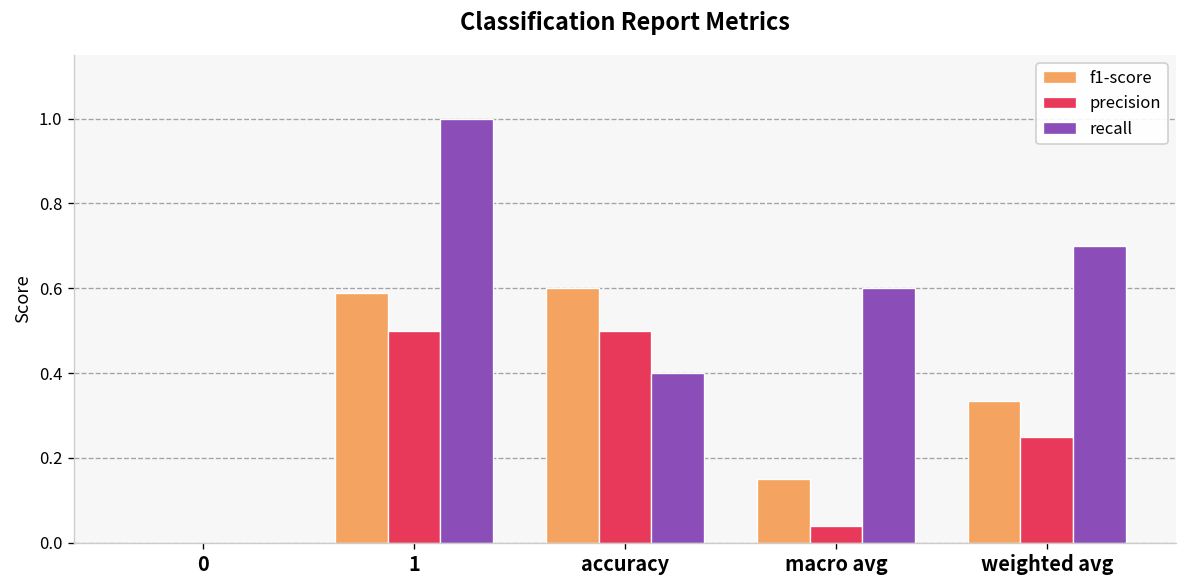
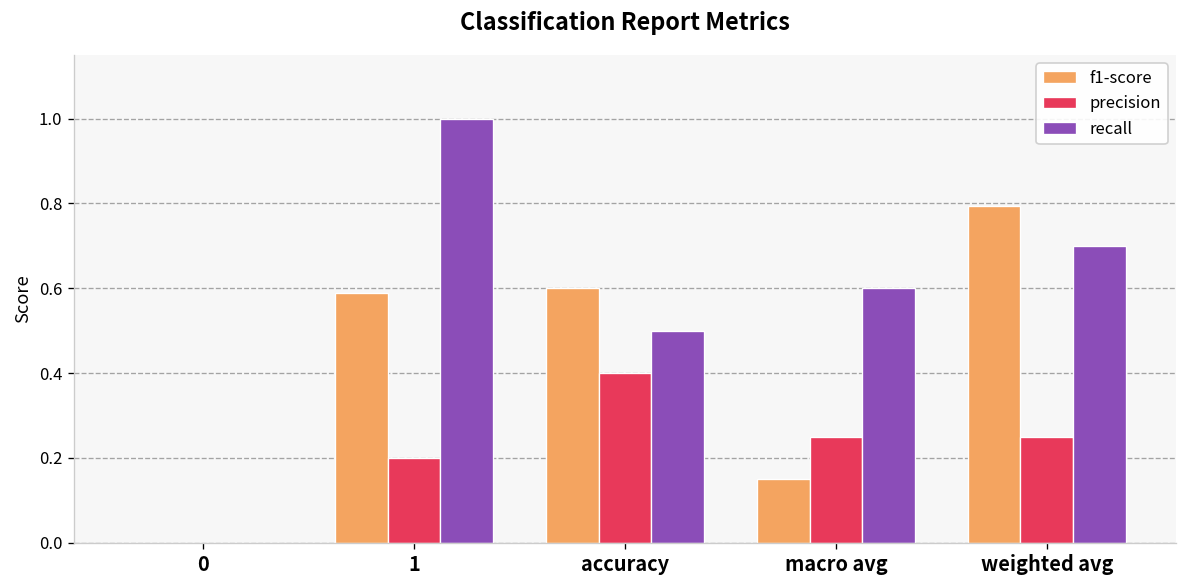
precision, 1: 0.5 -> 0.2
precision, accuracy: 0.5 -> 0.4
recall, accuracy: 0.4 -> 0.5
precision, macro avg: 0.04 -> 0.25
f1-score, weighted avg: 0.33 -> 0.79
